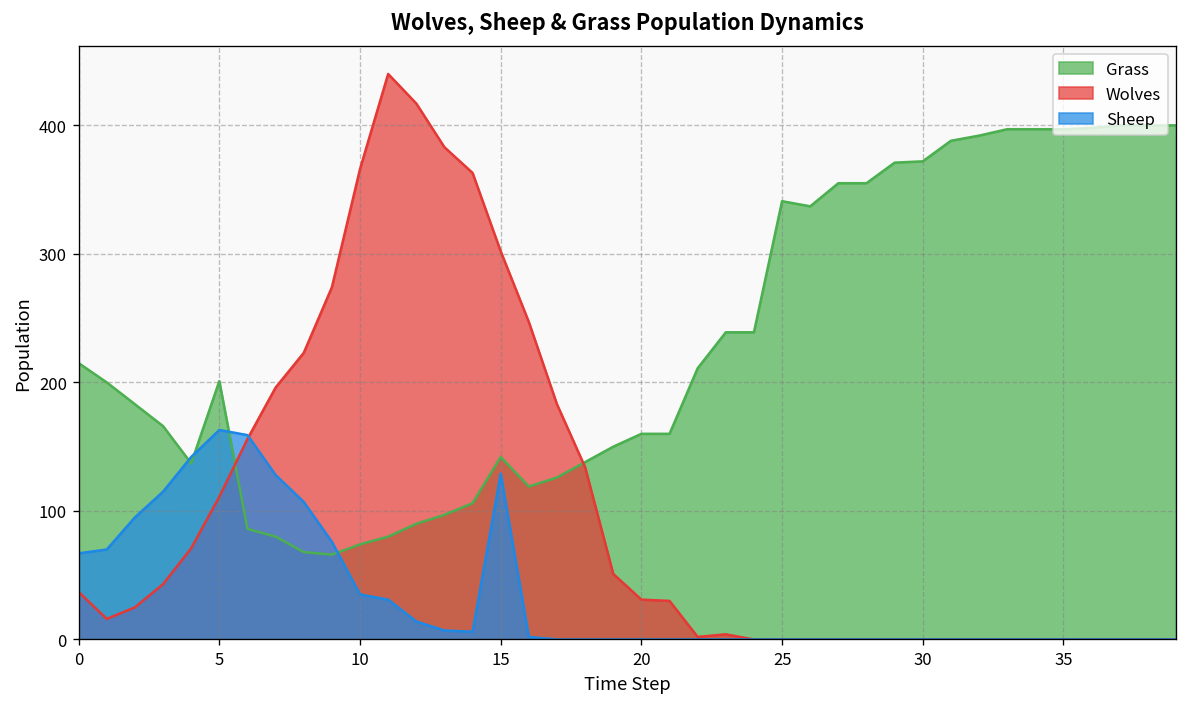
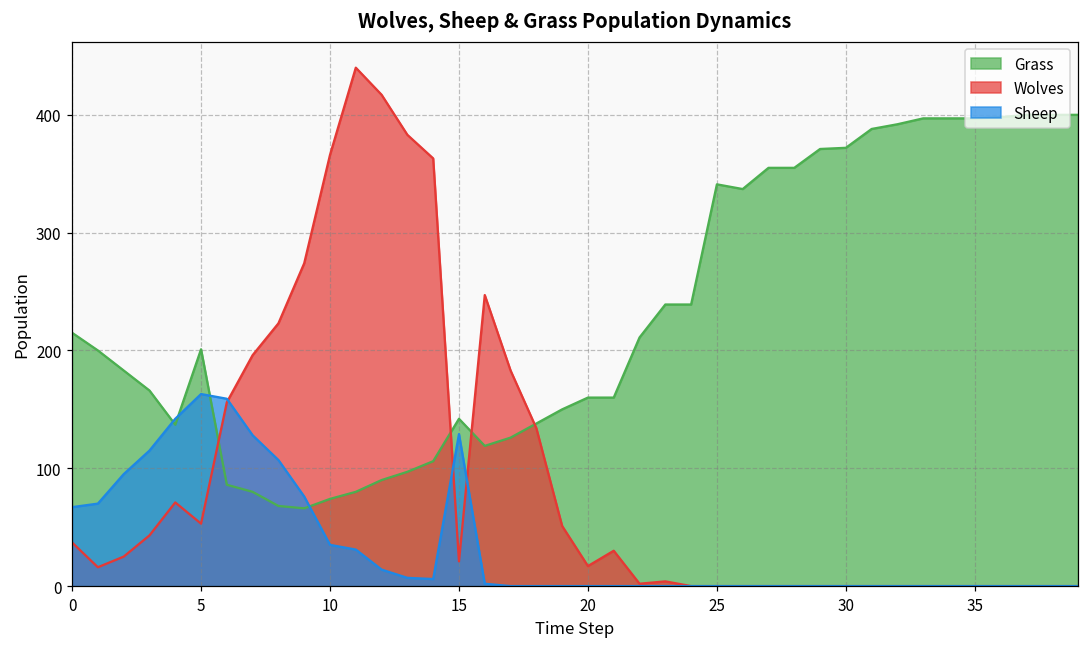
Wolves, 5: 111 -> 53
Wolves, 15: 302 -> 21
Wolves, 20: 31 -> 17
